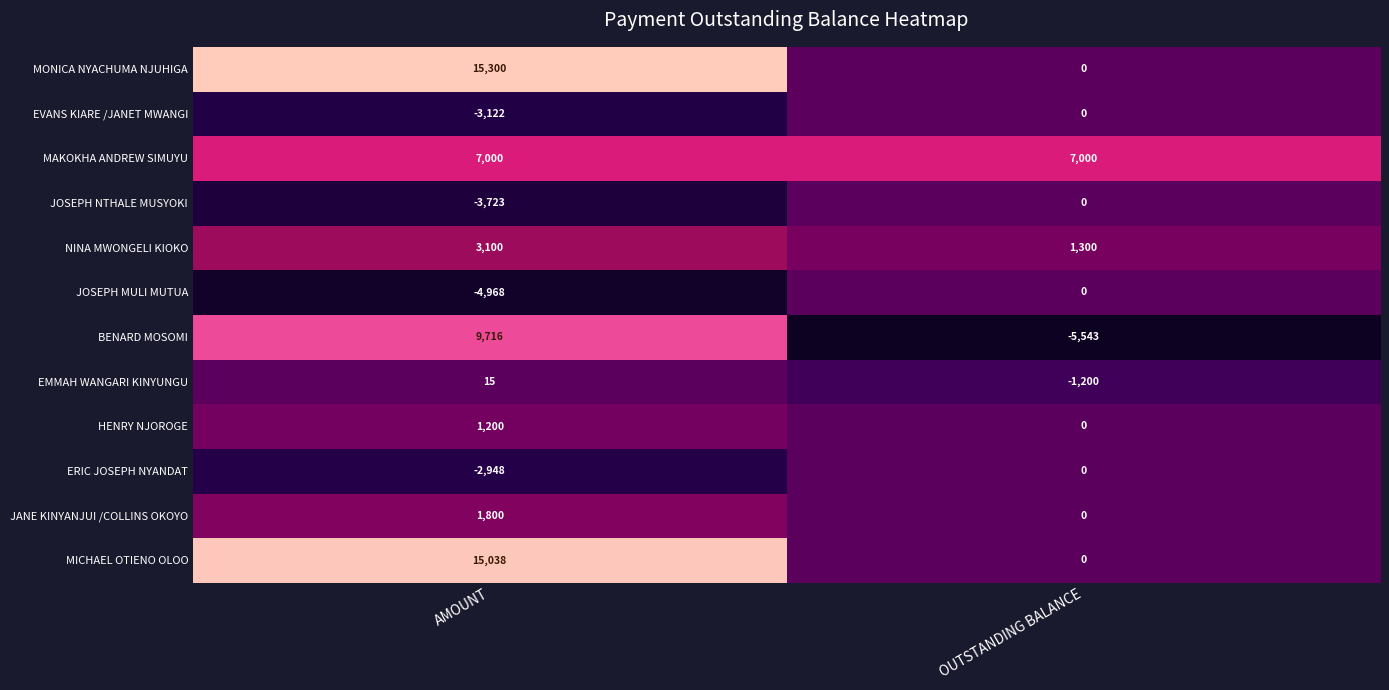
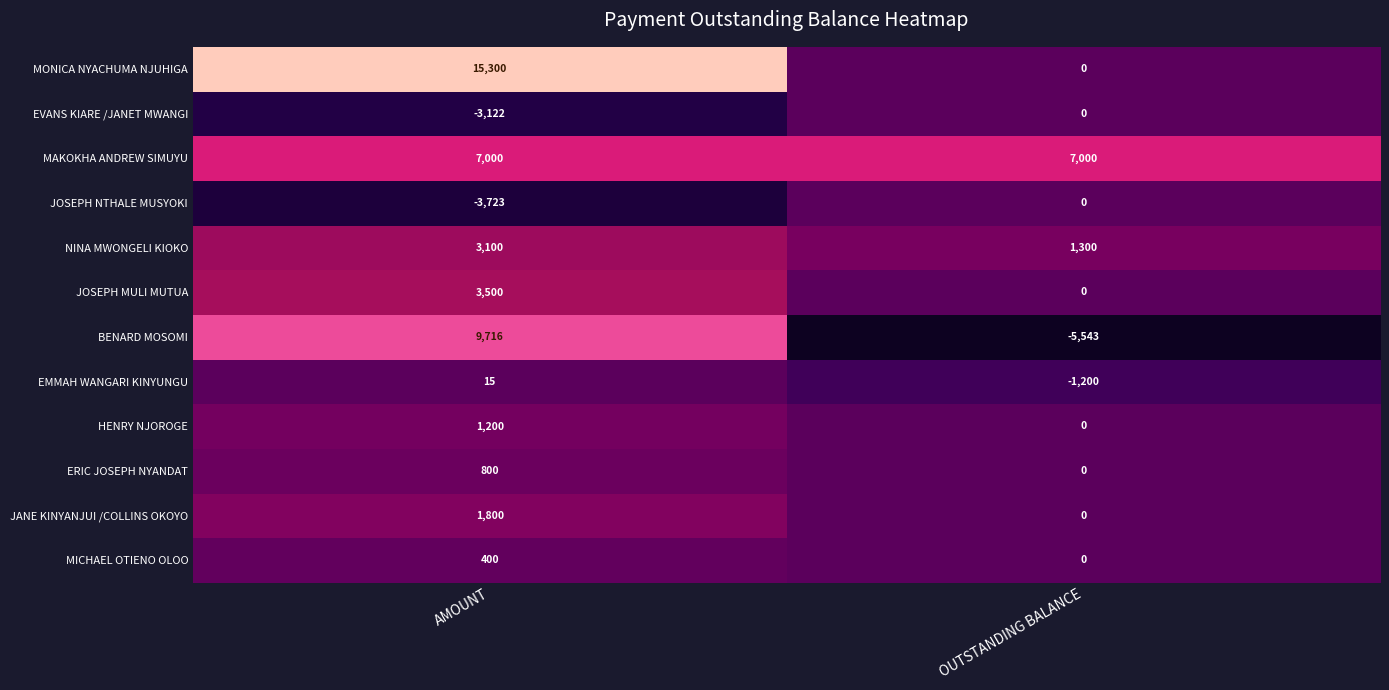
JOSEPH MULI MUTUA, AMOUNT: -4,968 -> 3,500
ERIC JOSEPH NYANDAT, AMOUNT: -2,948 -> 800
MICHAEL OTIENO OLOO, AMOUNT: 15,038 -> 400
